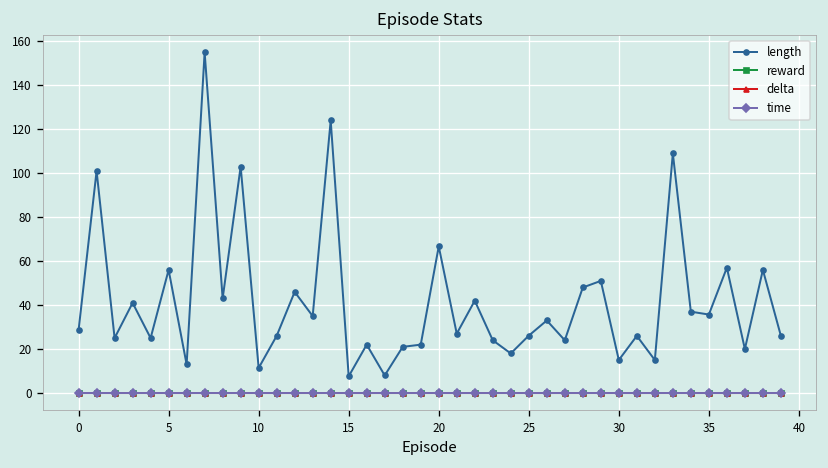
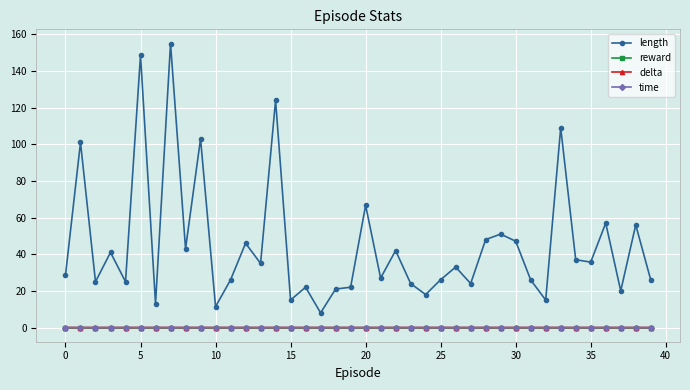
length, 5: 56 -> 149
length, 15: 8 -> 15
length, 30: 15 -> 47
